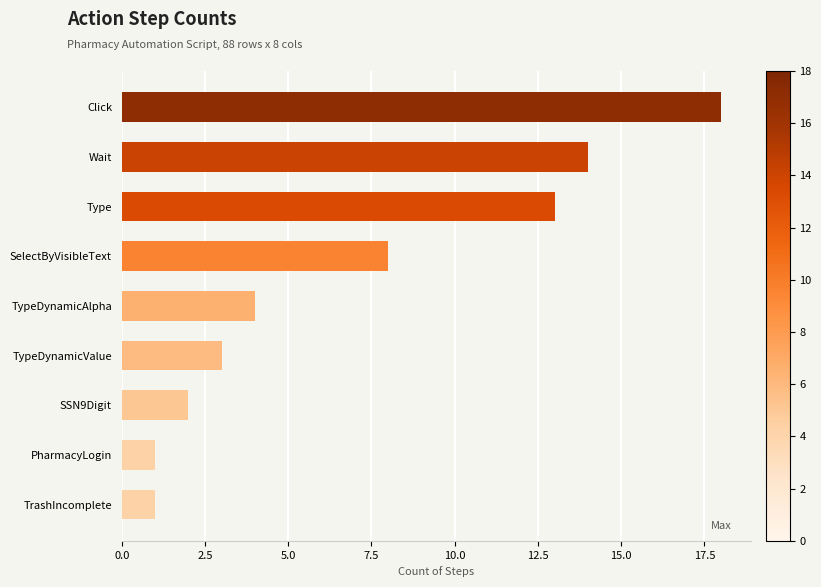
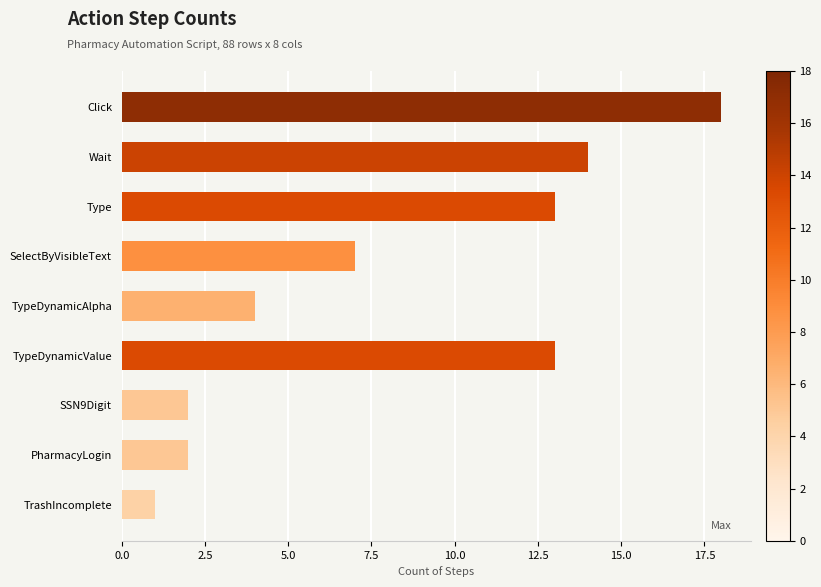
SelectByVisibleText: 8 -> 7
TypeDynamicValue: 3 -> 13
PharmacyLogin: 1 -> 2
